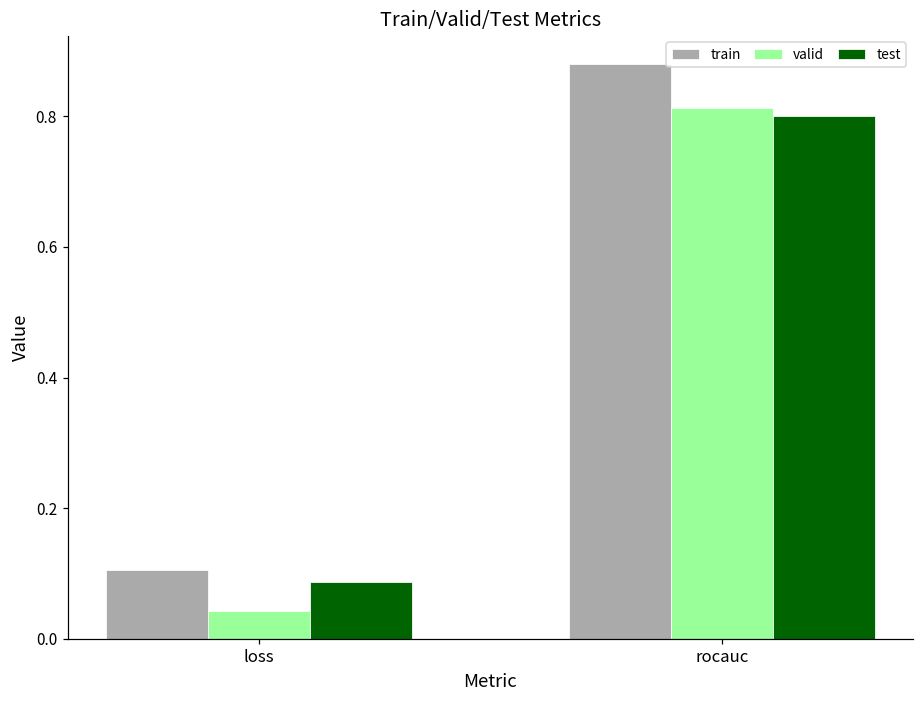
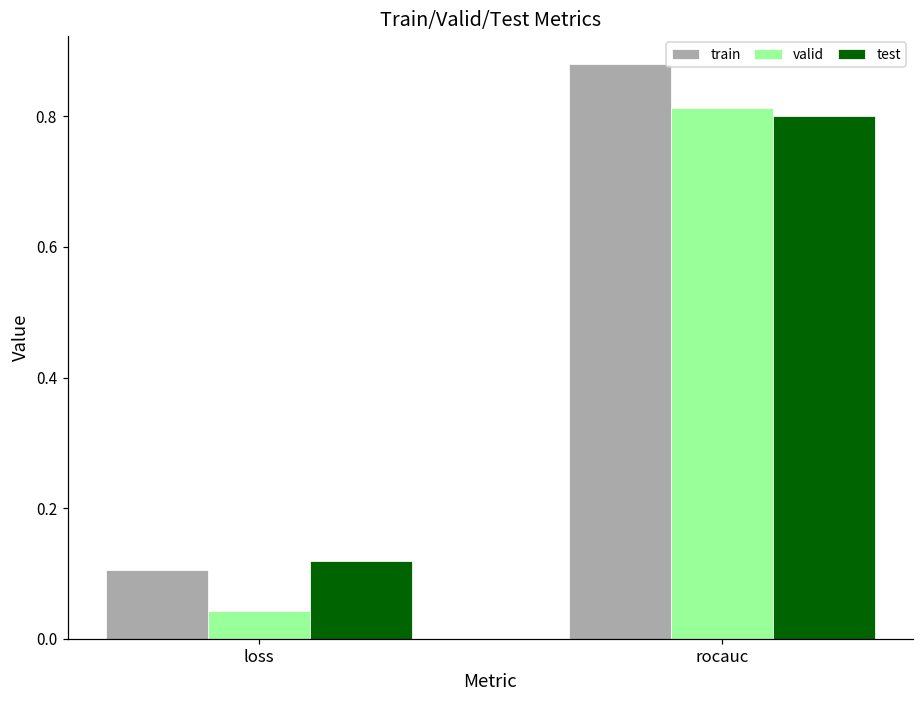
test, loss: 0.09 -> 0.12
